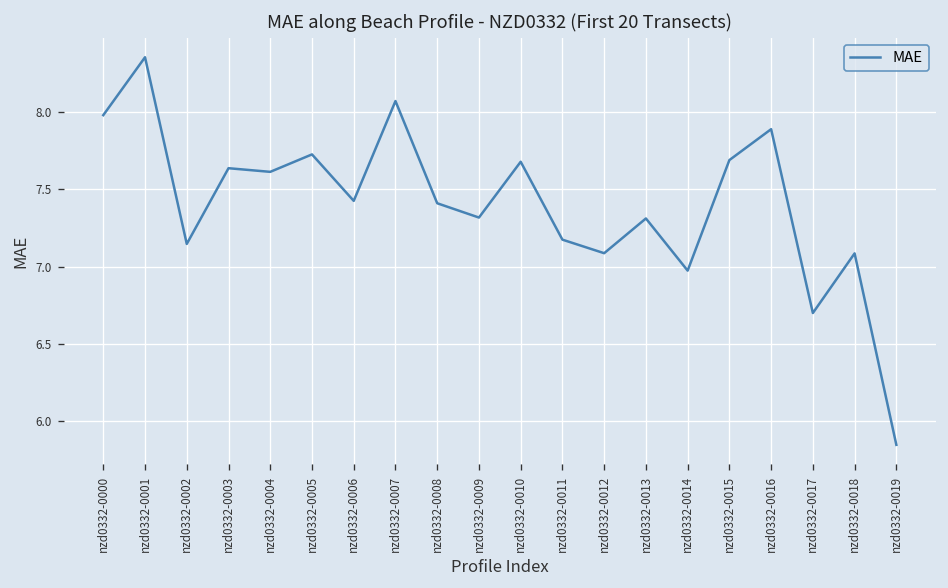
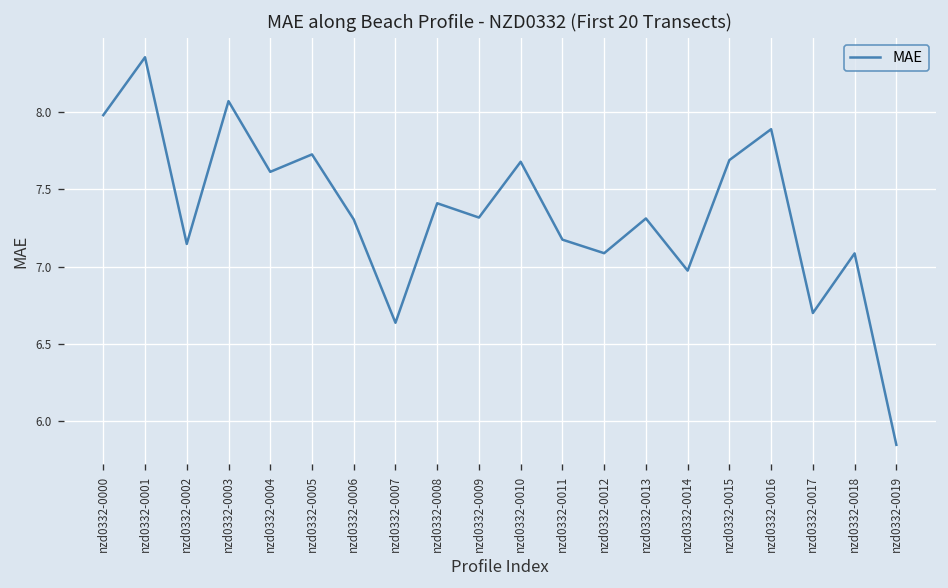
nzd0332-0003: 7.64 -> 8.07
nzd0332-0006: 7.43 -> 7.31
nzd0332-0007: 8.07 -> 6.64
